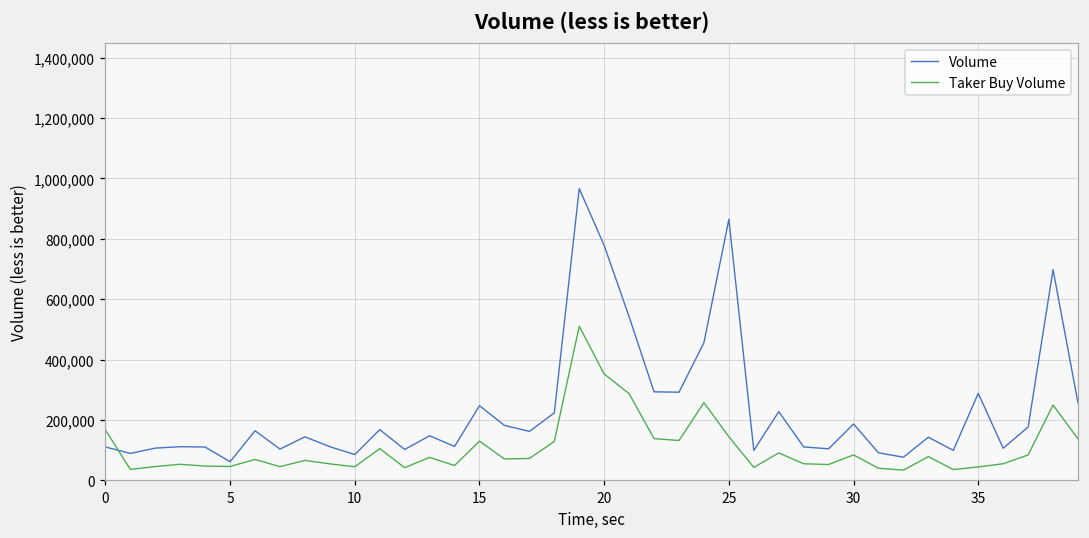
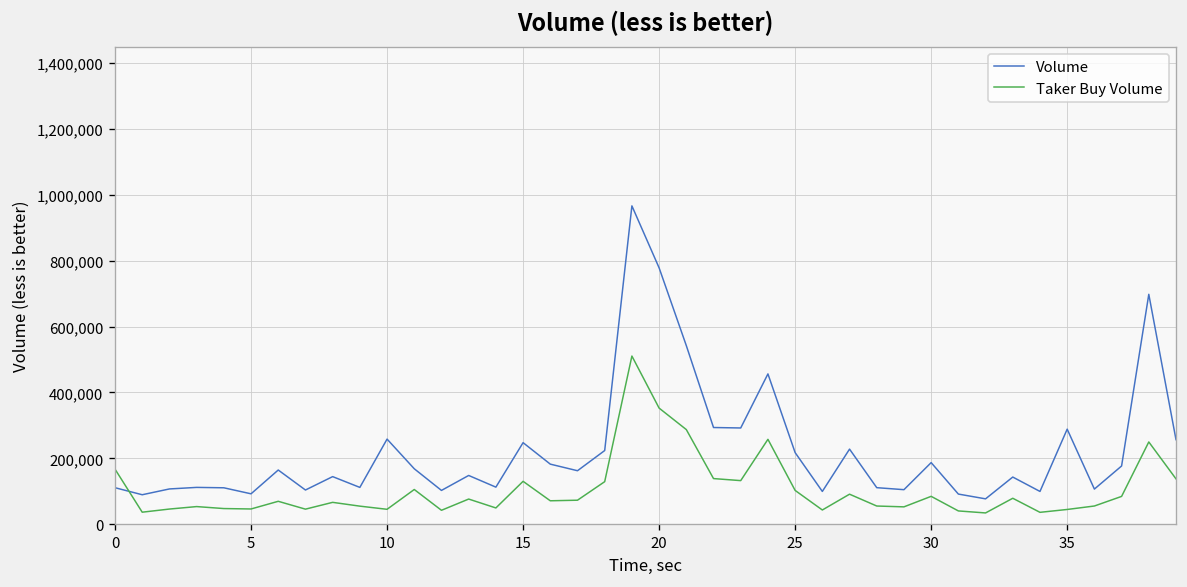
Volume, 5: 60,000 -> 90,000
Volume, 10: 90,000 -> 260,000
Volume, 25: 860,000 -> 220,000
Taker Buy Volume, 25: 140,000 -> 100,000
